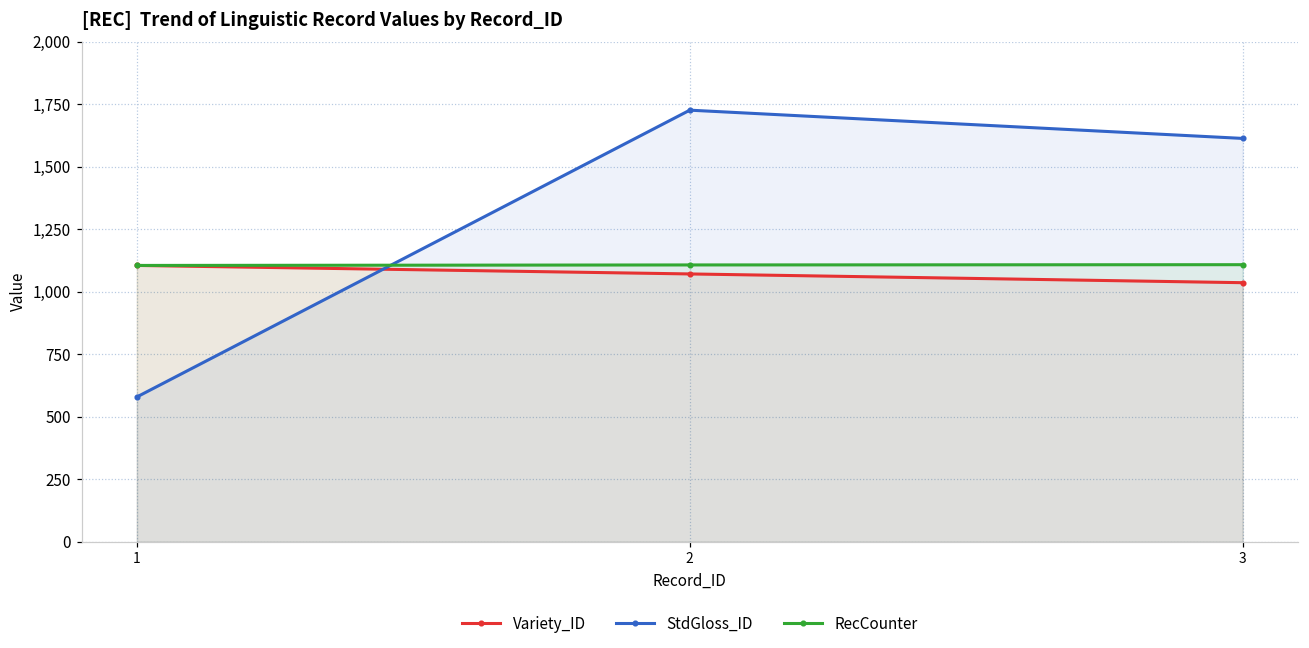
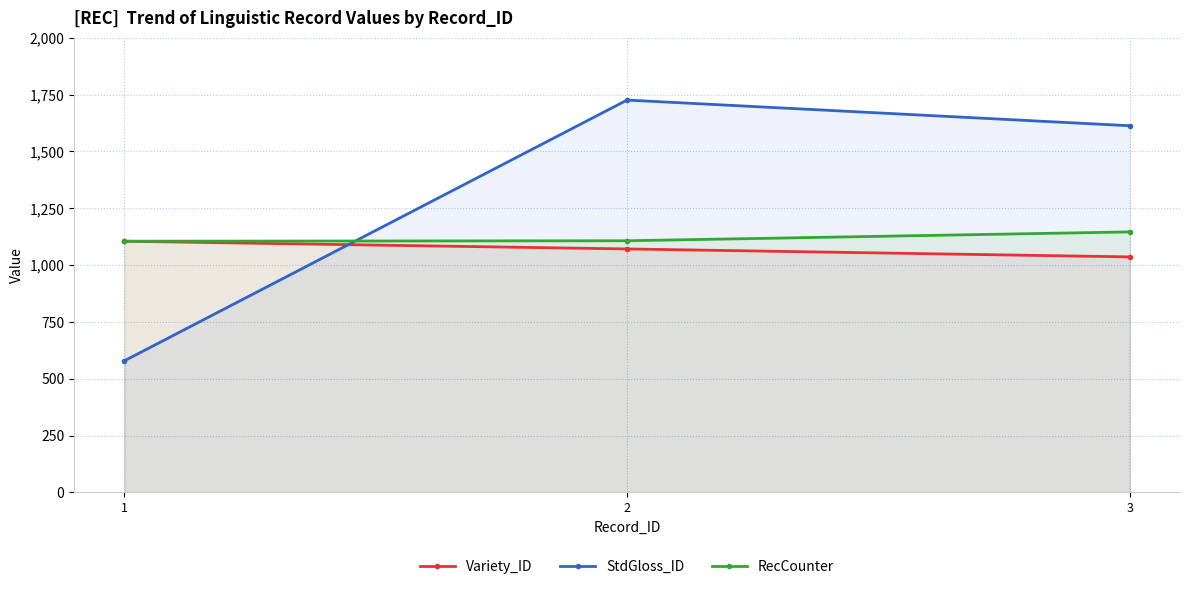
RecCounter, 3: 1,110 -> 1,150
